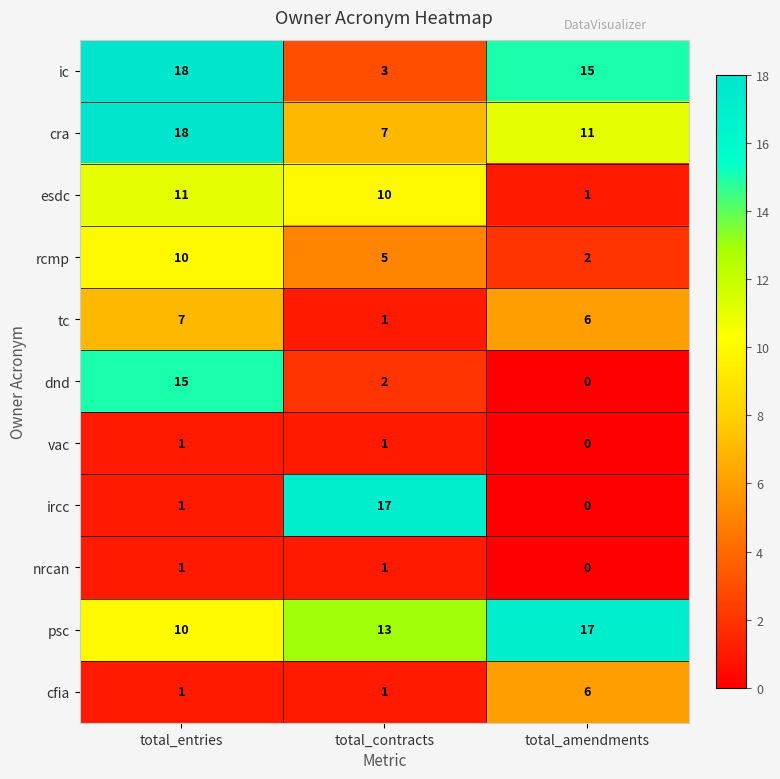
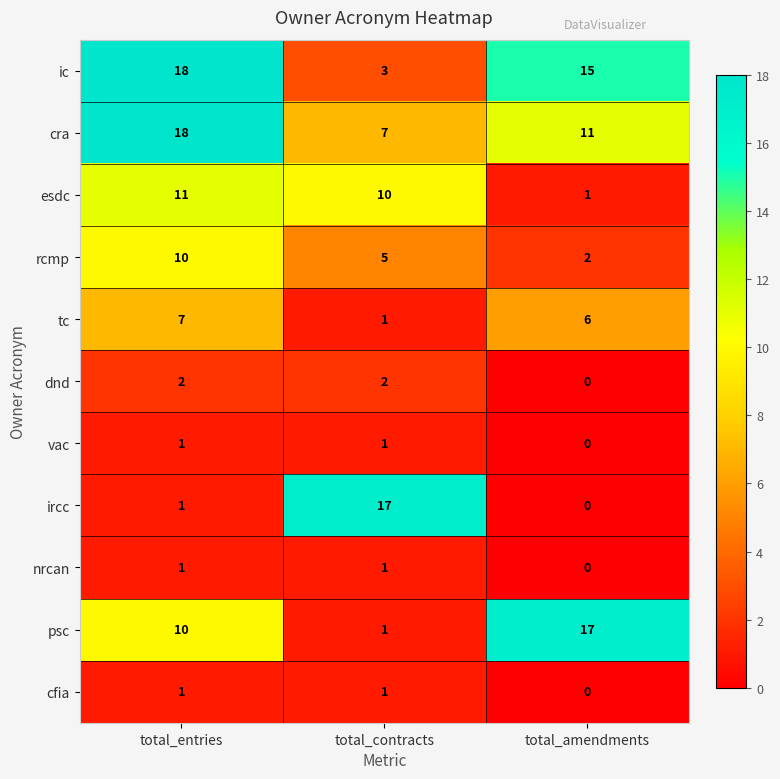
dnd, total_entries: 15 -> 2
psc, total_contracts: 13 -> 1
cfia, total_amendments: 6 -> 0
